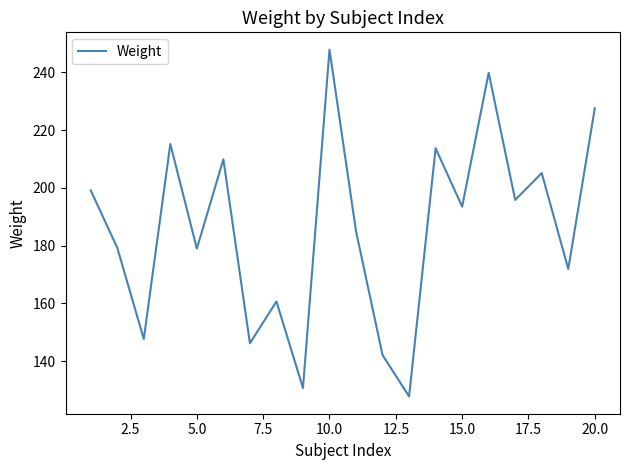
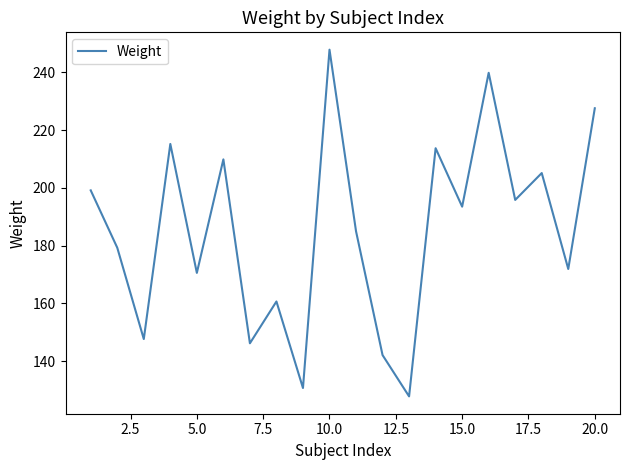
5.0: 179 -> 171
